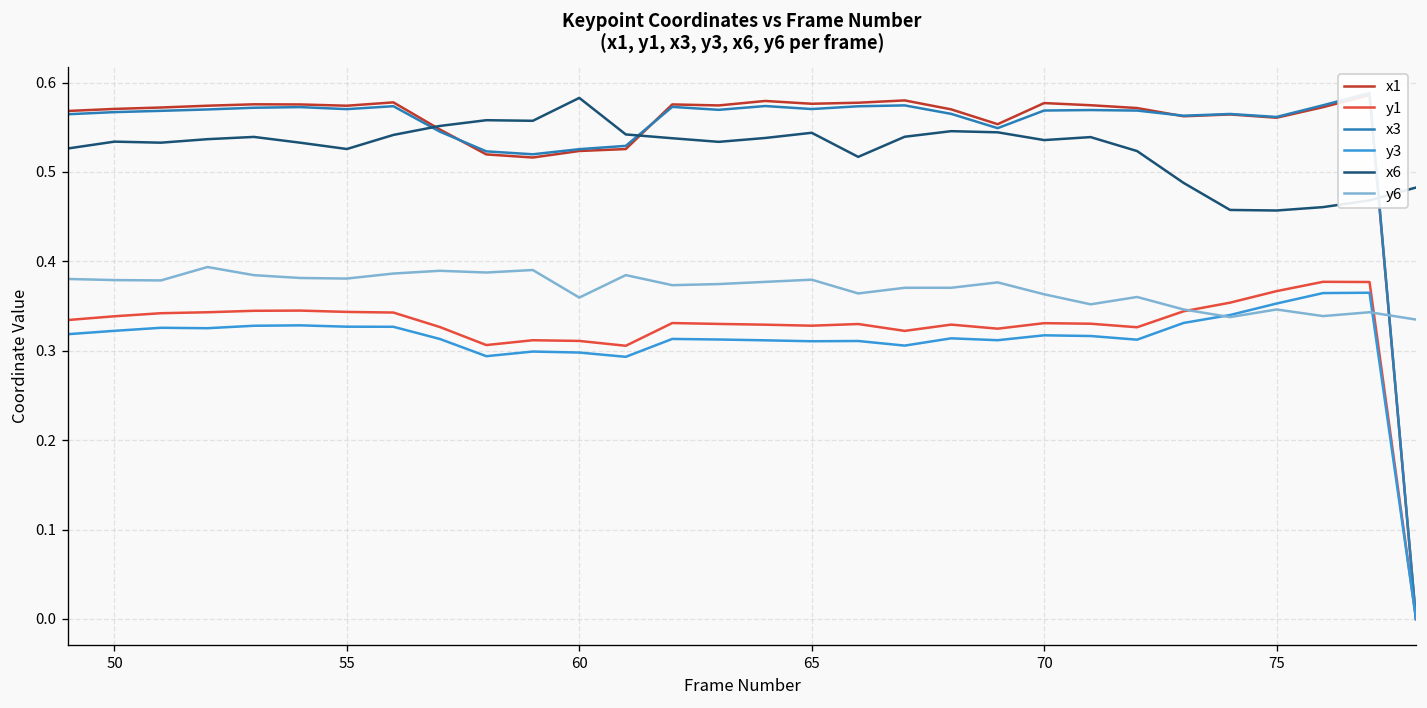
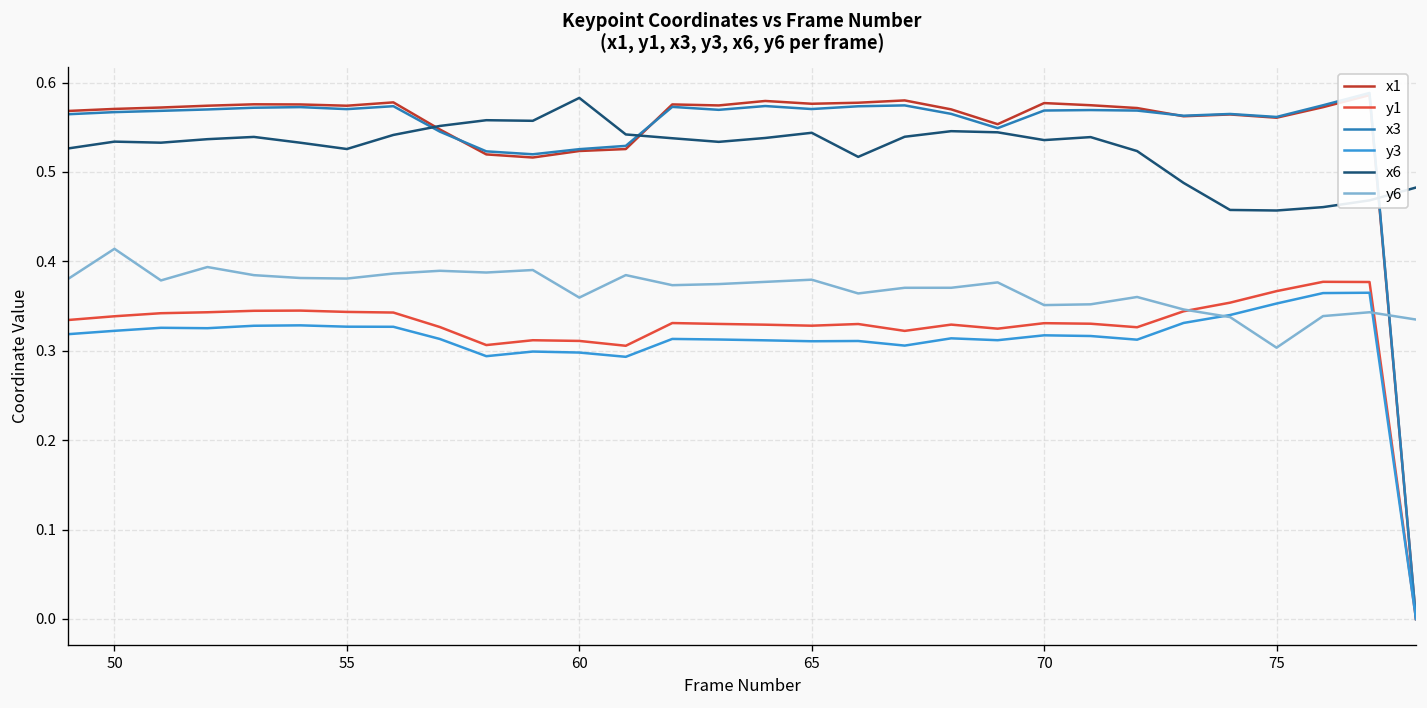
y6, 50: 0.38 -> 0.41
y6, 70: 0.36 -> 0.35
y6, 75: 0.35 -> 0.30
